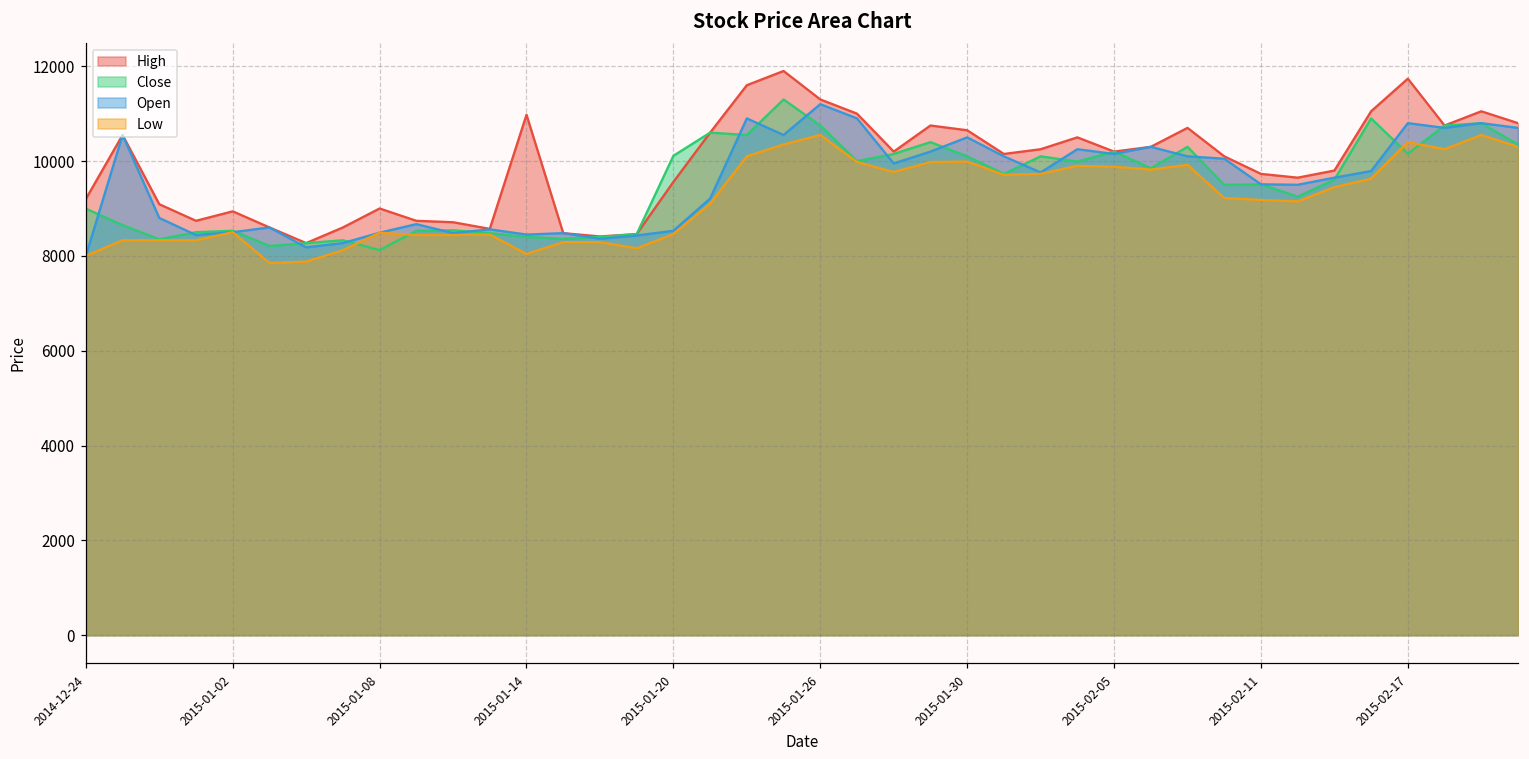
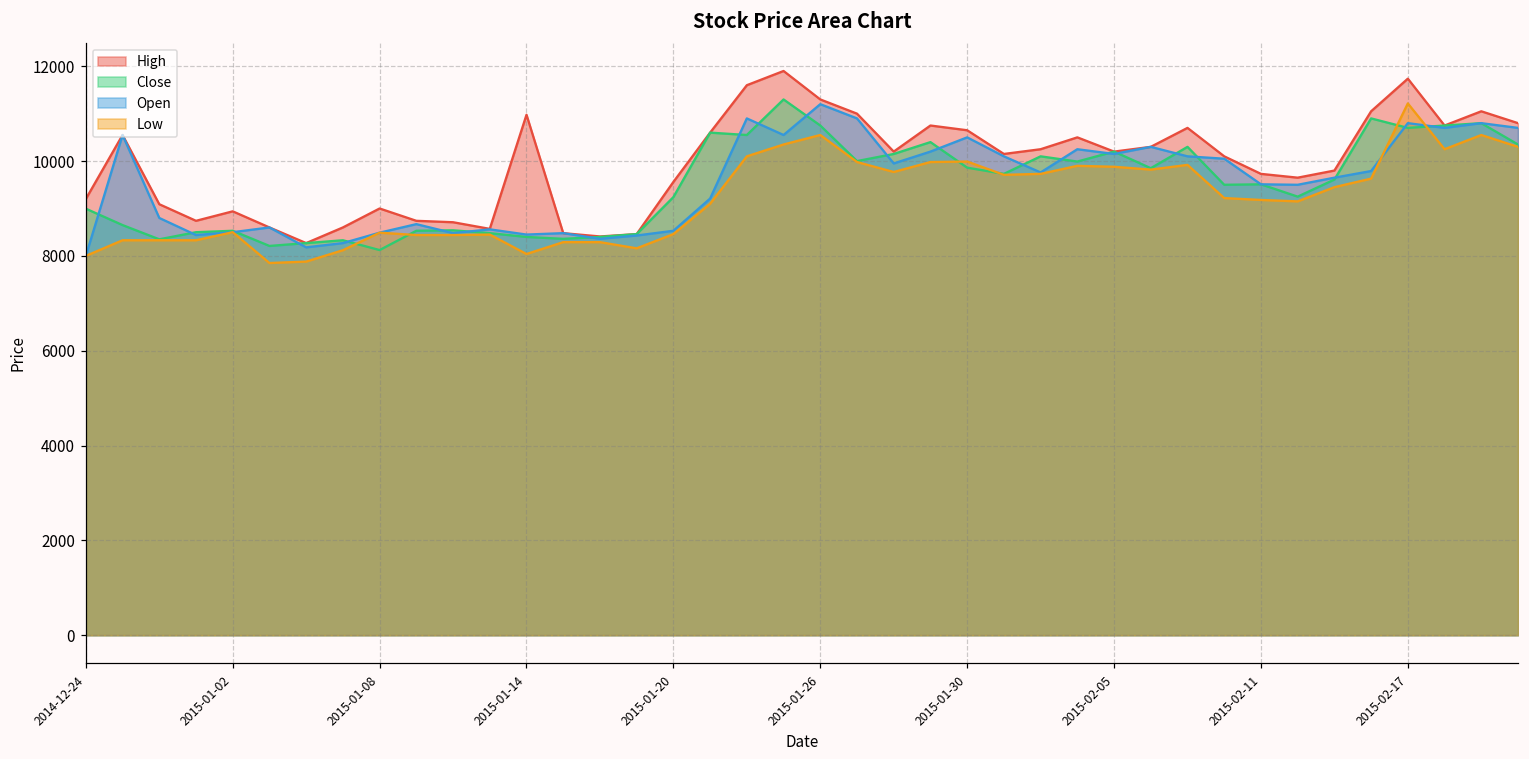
Close, 2015-01-20: 10100 -> 9200
Close, 2015-01-30: 10100 -> 9900
Close, 2015-02-17: 10200 -> 10700
Low, 2015-02-17: 10400 -> 11200
